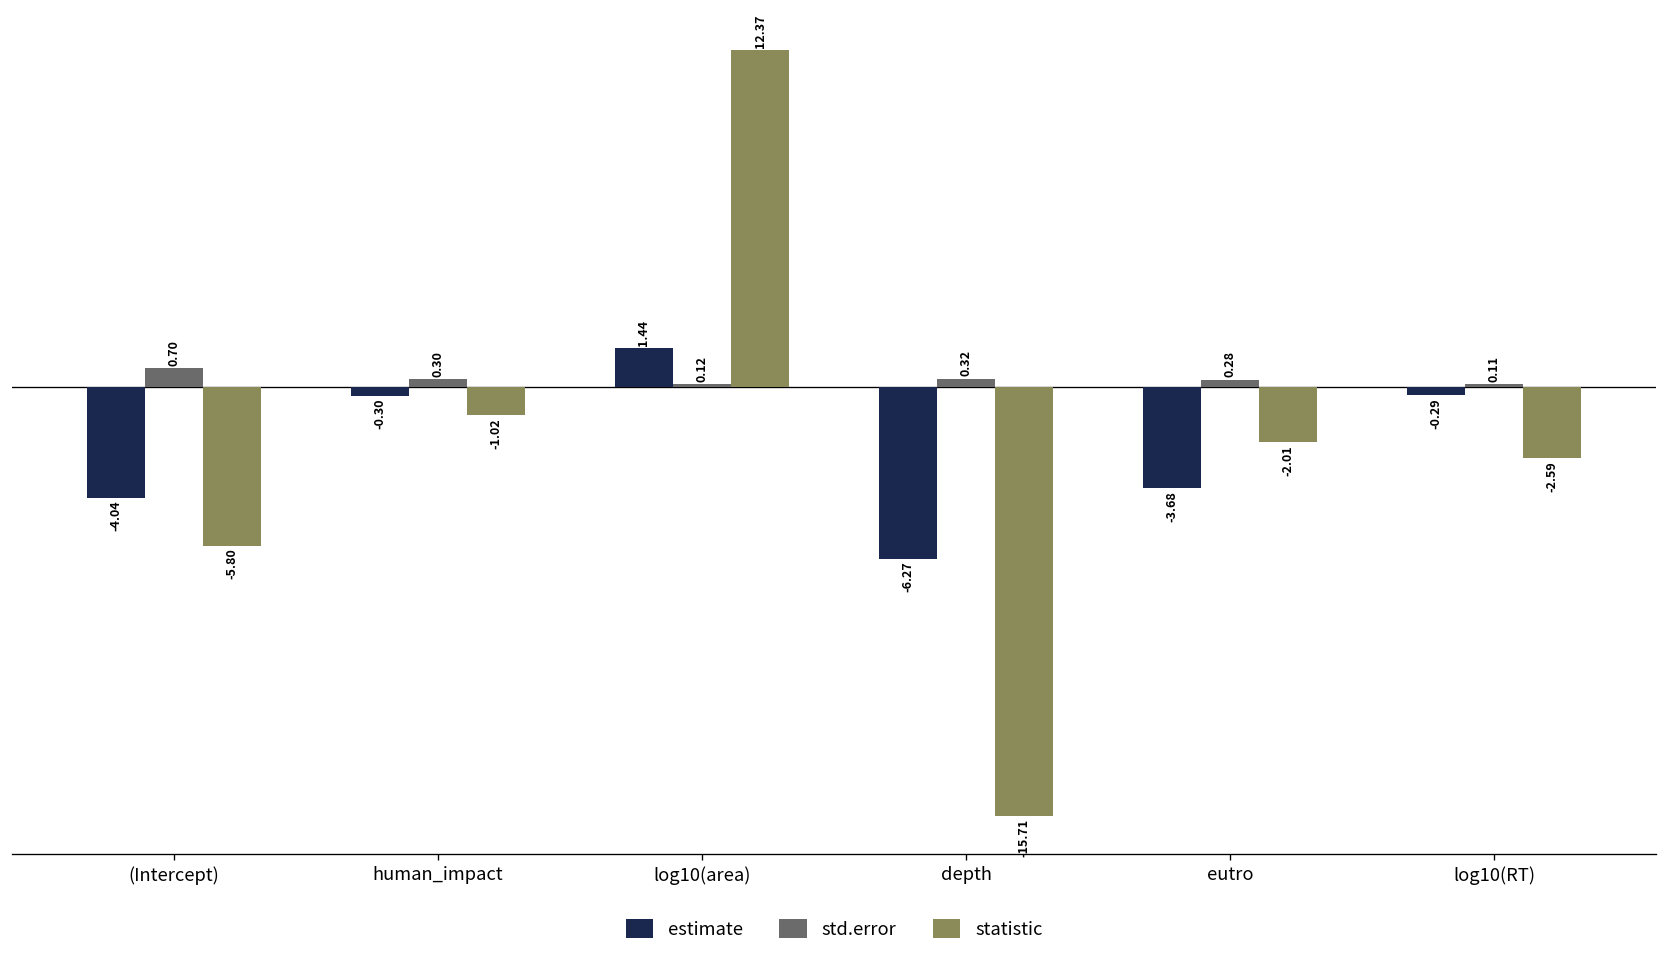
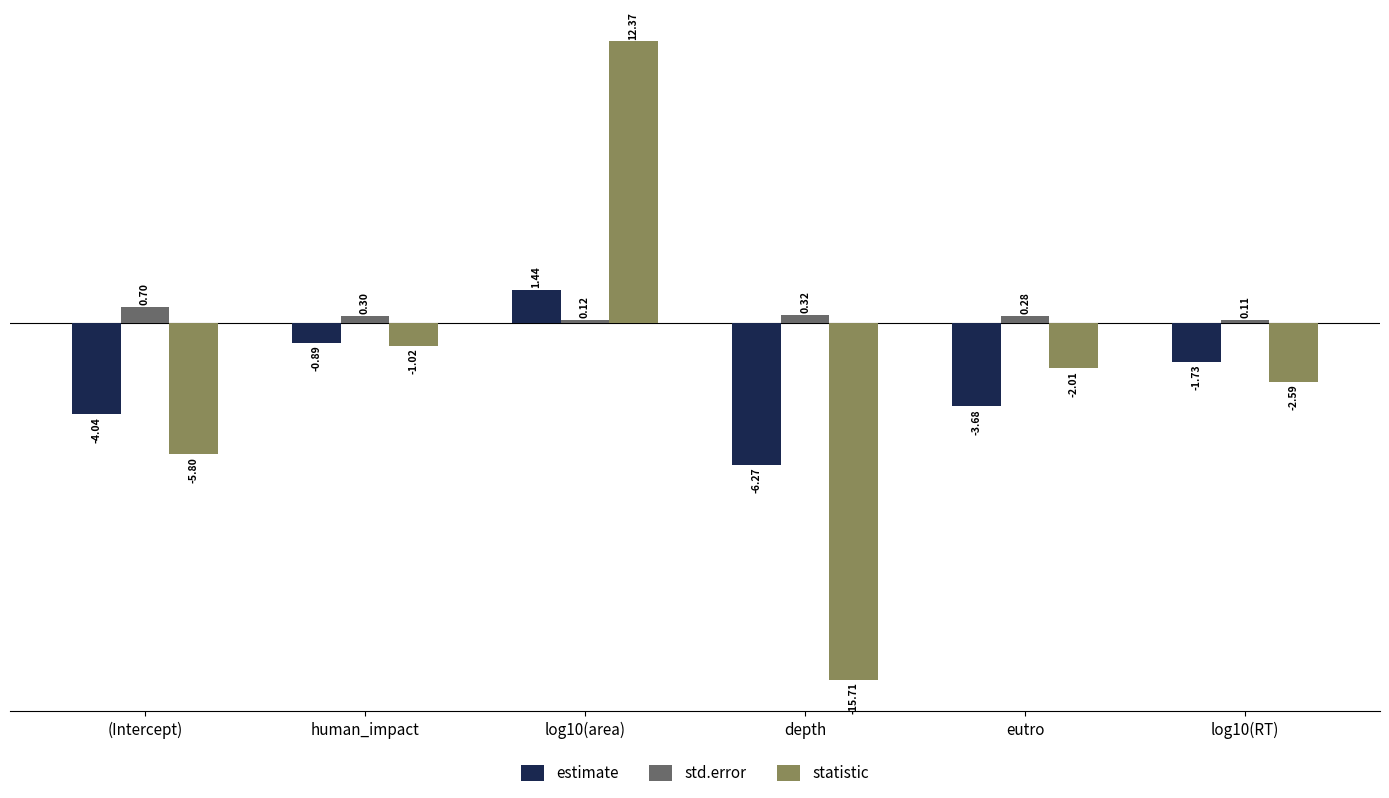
estimate, human_impact: -0.30 -> -0.89
estimate, log10(RT): -0.29 -> -1.73
